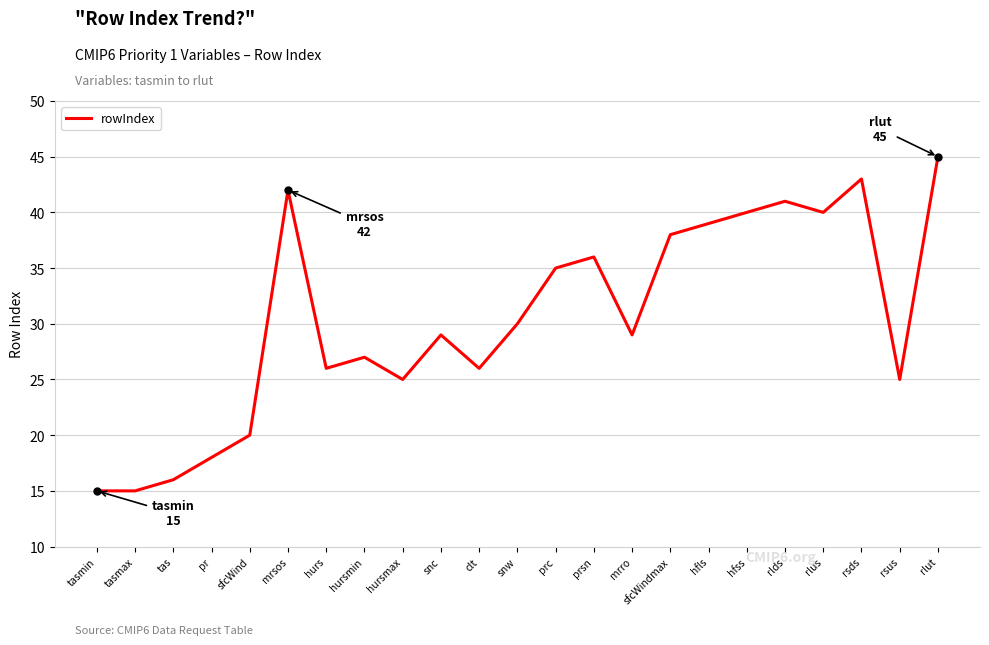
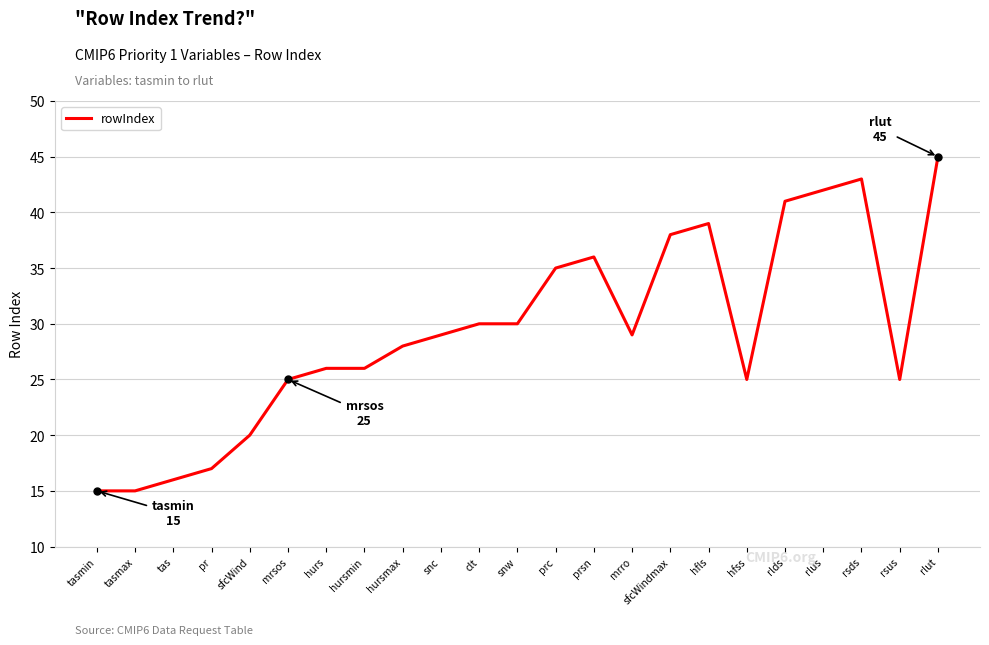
rowIndex, pr: 18 -> 17
rowIndex, mrsos: 42 -> 25
rowIndex, hursmin: 27 -> 26
rowIndex, hursmax: 25 -> 28
rowIndex, clt: 26 -> 30
rowIndex, hfss: 40 -> 25
rowIndex, rlus: 40 -> 42
